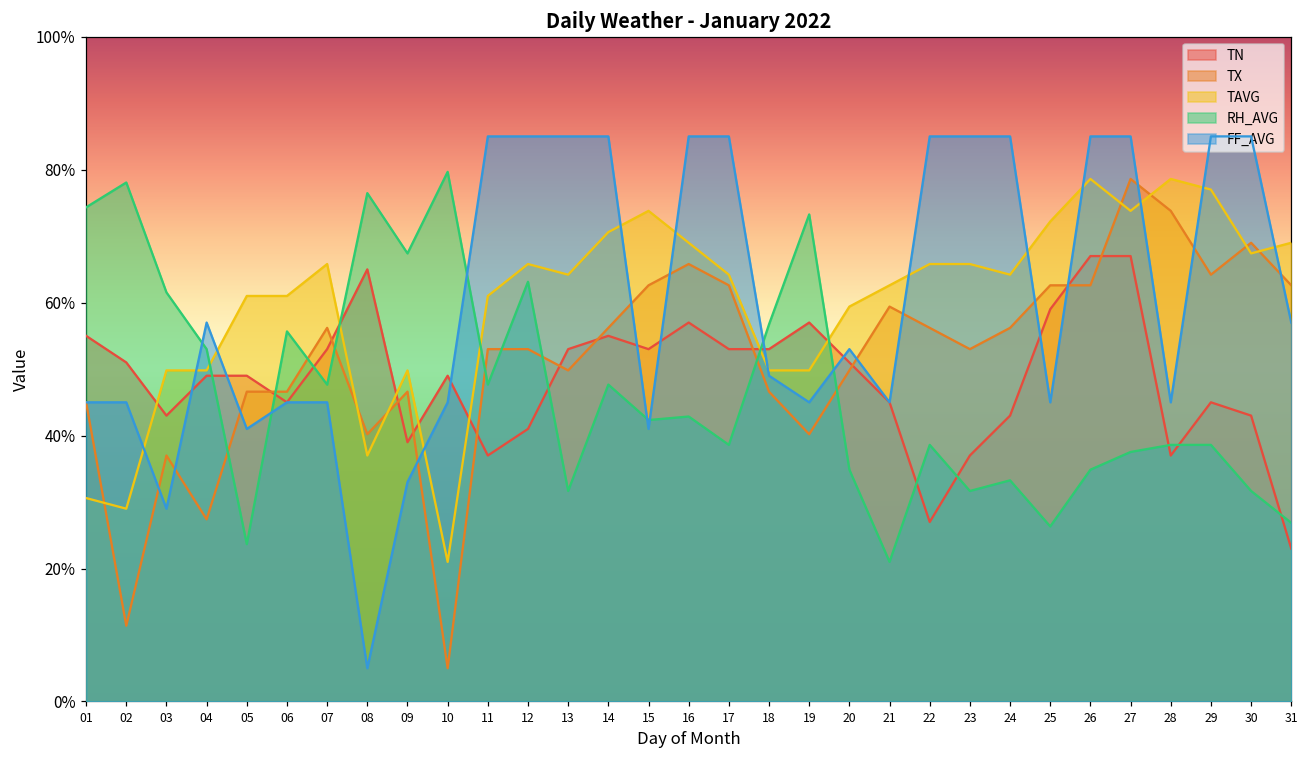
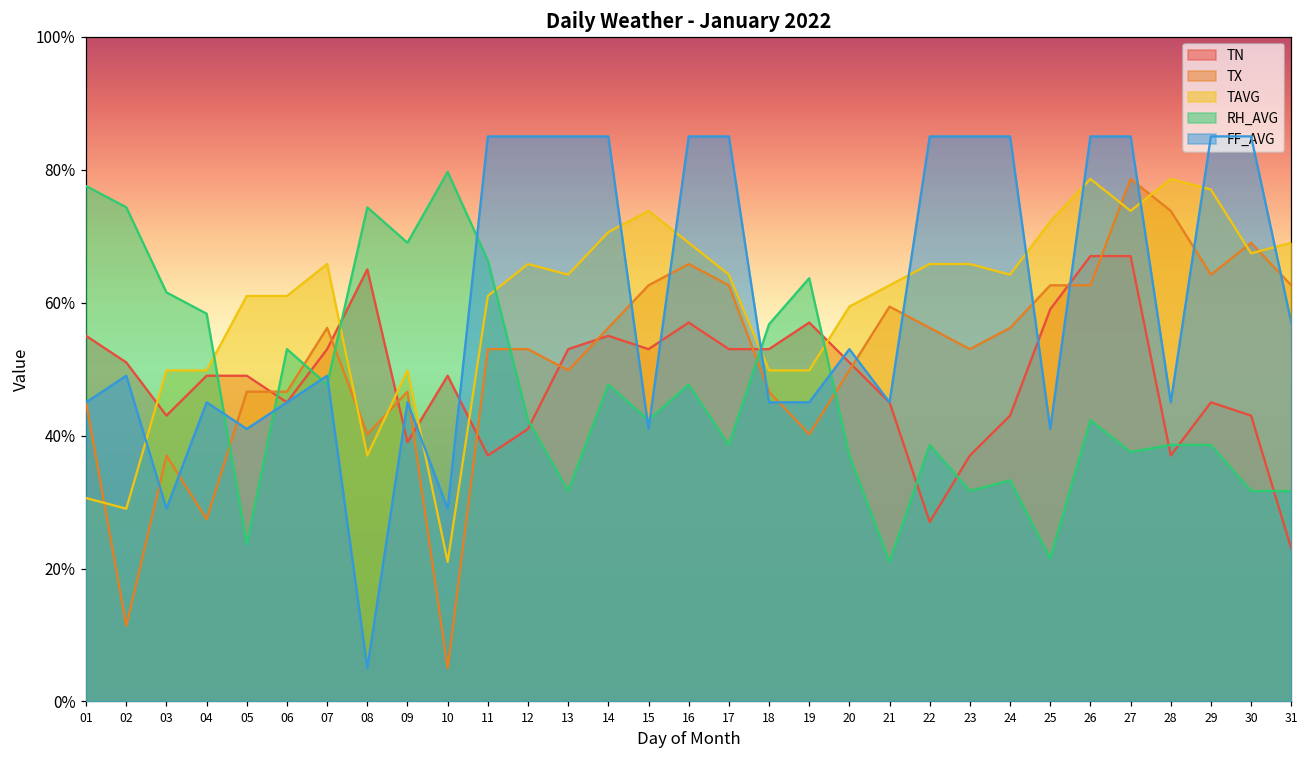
RH_AVG, 01: 74% -> 78%
RH_AVG, 02: 78% -> 74%
FF_AVG, 02: 45% -> 49%
RH_AVG, 04: 53% -> 58%
FF_AVG, 04: 57% -> 45%
RH_AVG, 06: 56% -> 53%
FF_AVG, 07: 45% -> 49%
RH_AVG, 08: 76% -> 74%
RH_AVG, 09: 67% -> 69%
FF_AVG, 09: 33% -> 45%
FF_AVG, 10: 45% -> 29%
RH_AVG, 11: 48% -> 66%
RH_AVG, 12: 63% -> 42%
RH_AVG, 16: 43% -> 48%
FF_AVG, 18: 49% -> 45%
RH_AVG, 19: 73% -> 64%
RH_AVG, 20: 35% -> 37%
RH_AVG, 25: 26% -> 22%
FF_AVG, 25: 45% -> 41%
RH_AVG, 26: 35% -> 42%
RH_AVG, 31: 27% -> 32%
